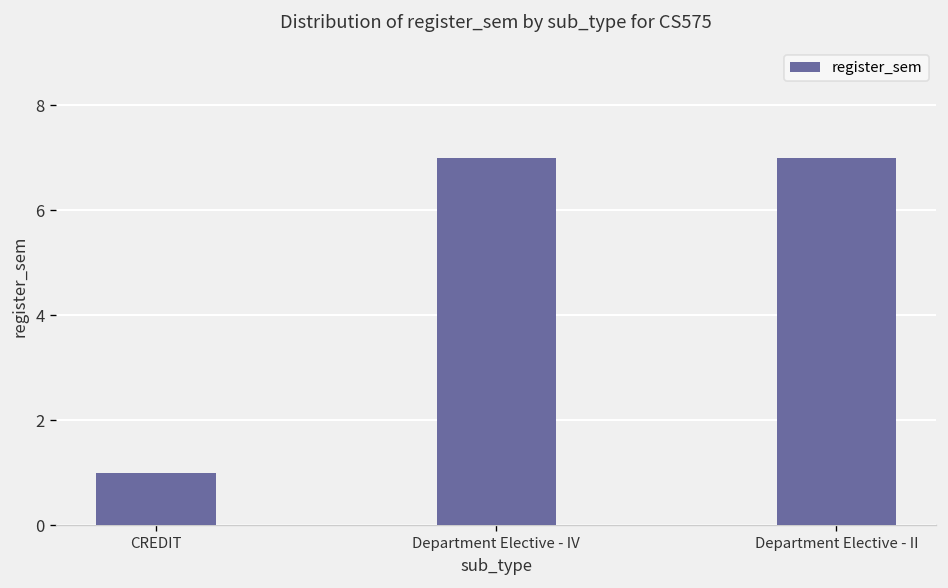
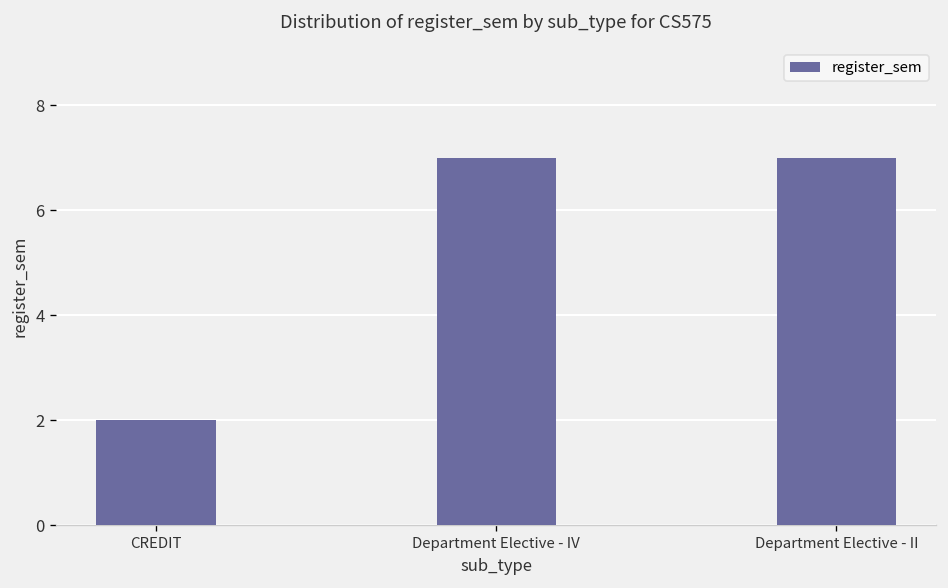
CREDIT: 1 -> 2
